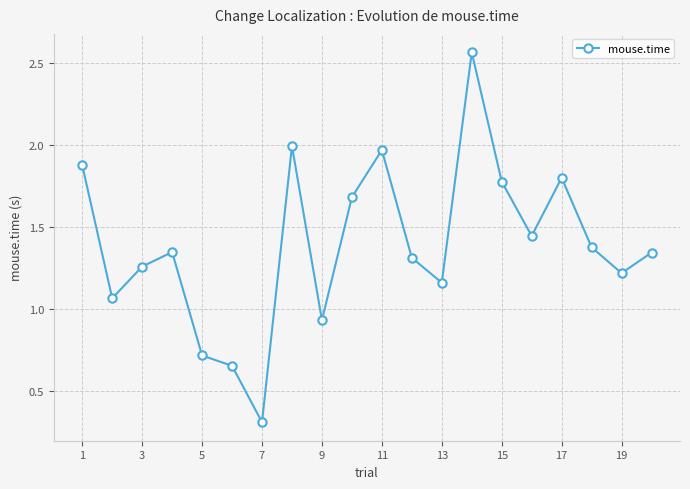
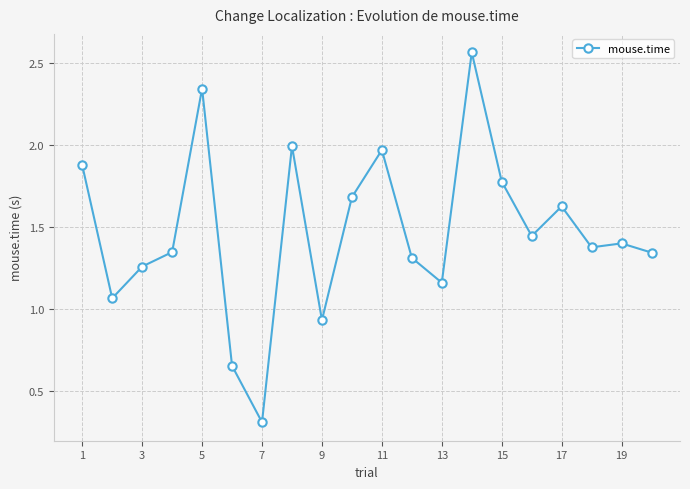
5: 0.72 -> 2.34
17: 1.80 -> 1.63
19: 1.22 -> 1.40
